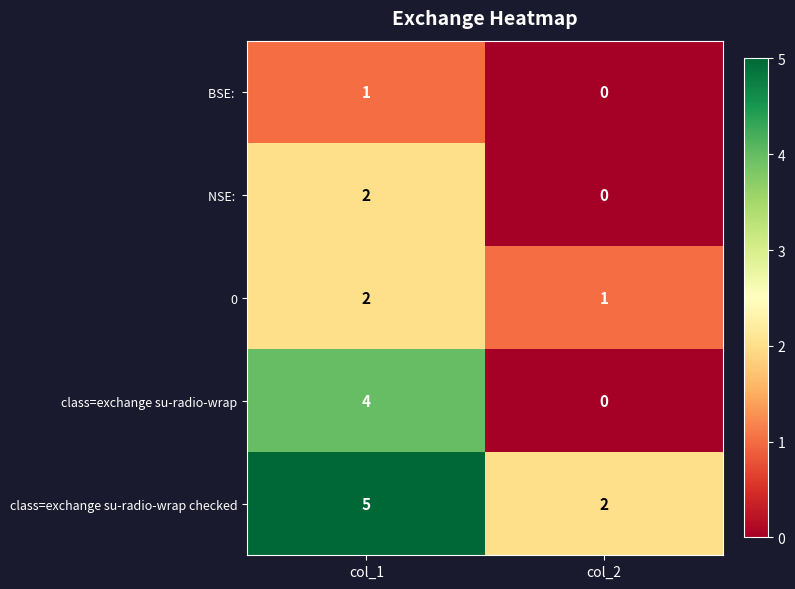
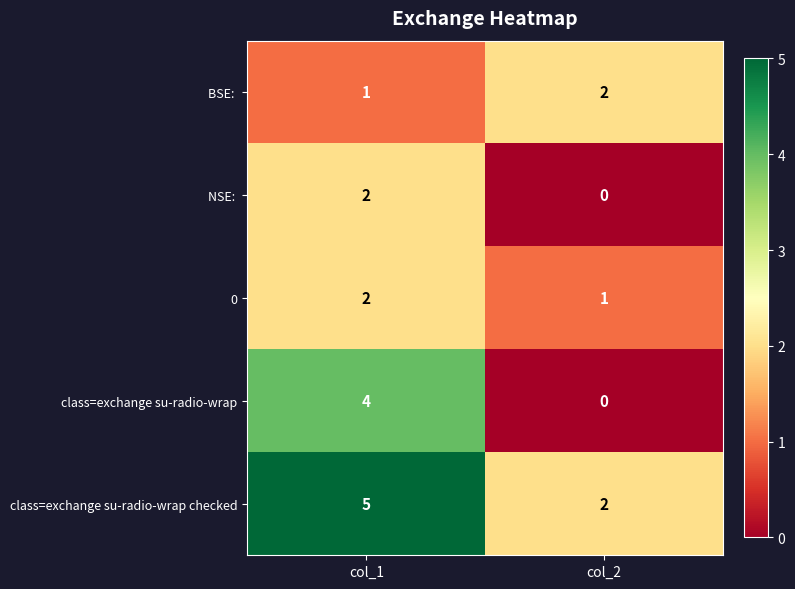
BSE:, col_2: 0 -> 2
